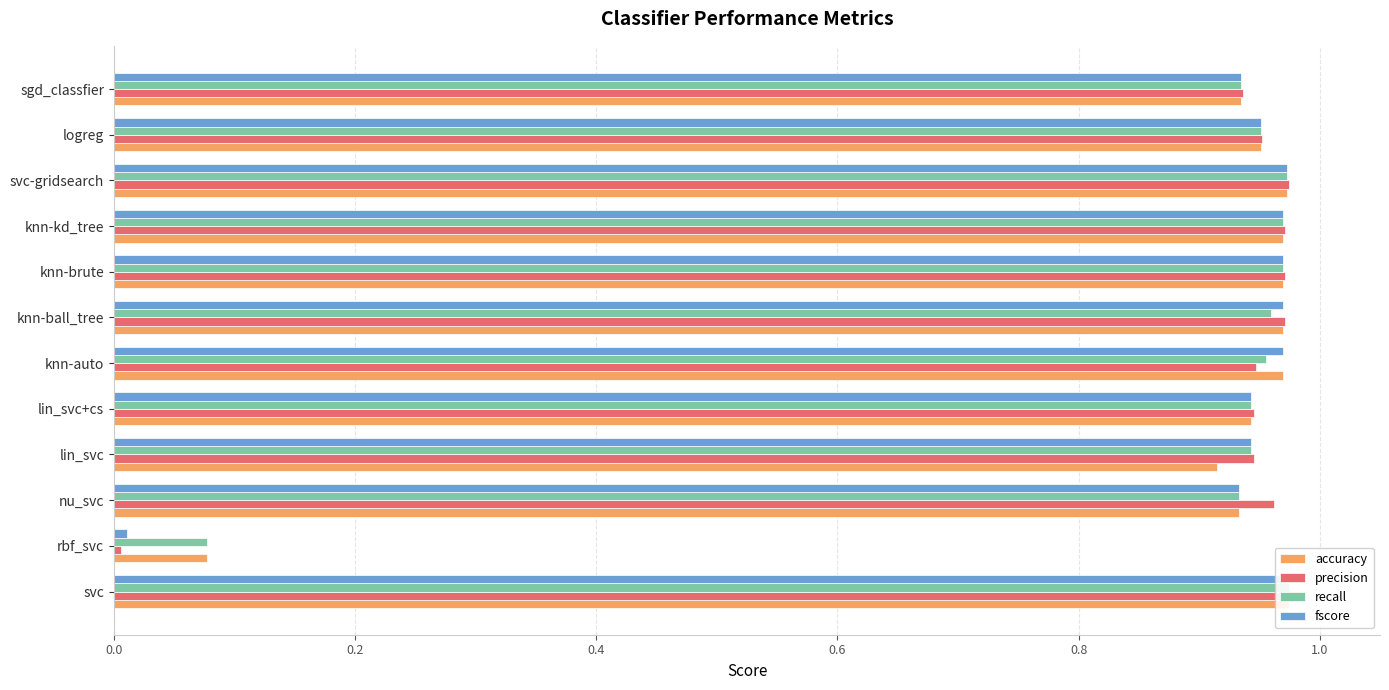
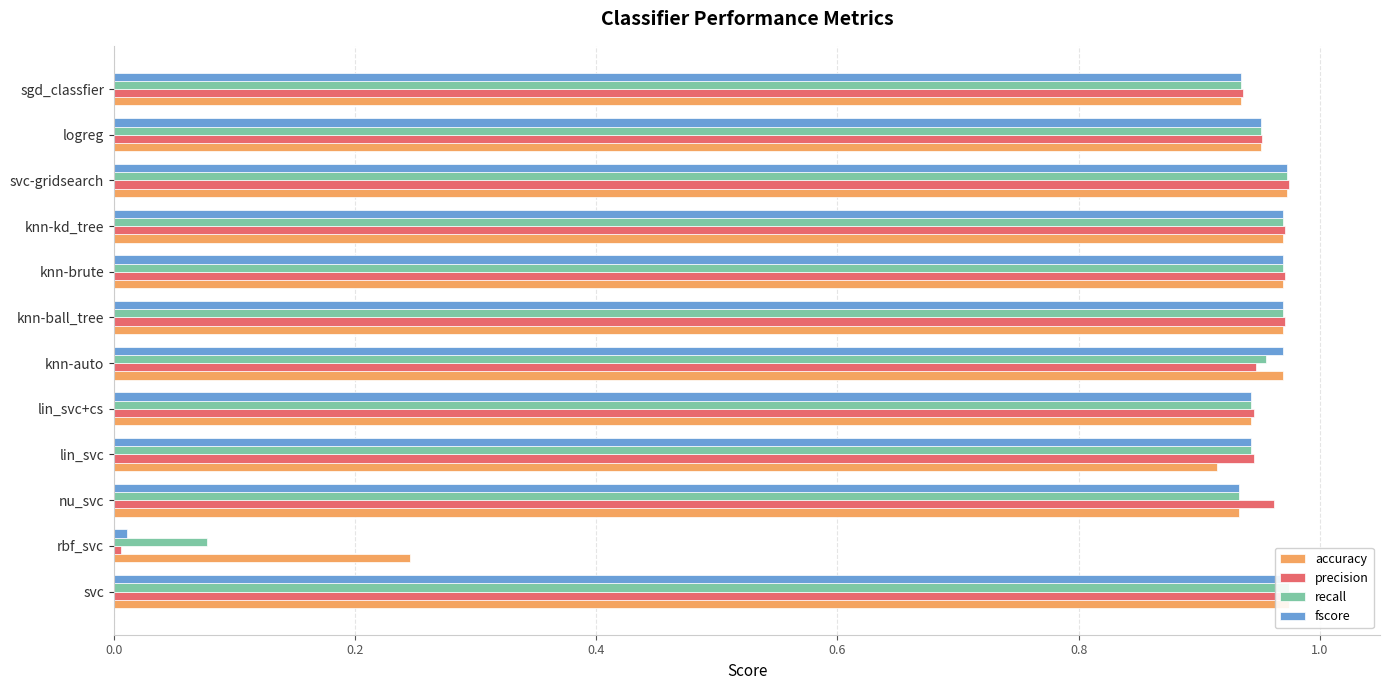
recall, knn-ball_tree: 0.959 -> 0.970
accuracy, rbf_svc: 0.077 -> 0.245
